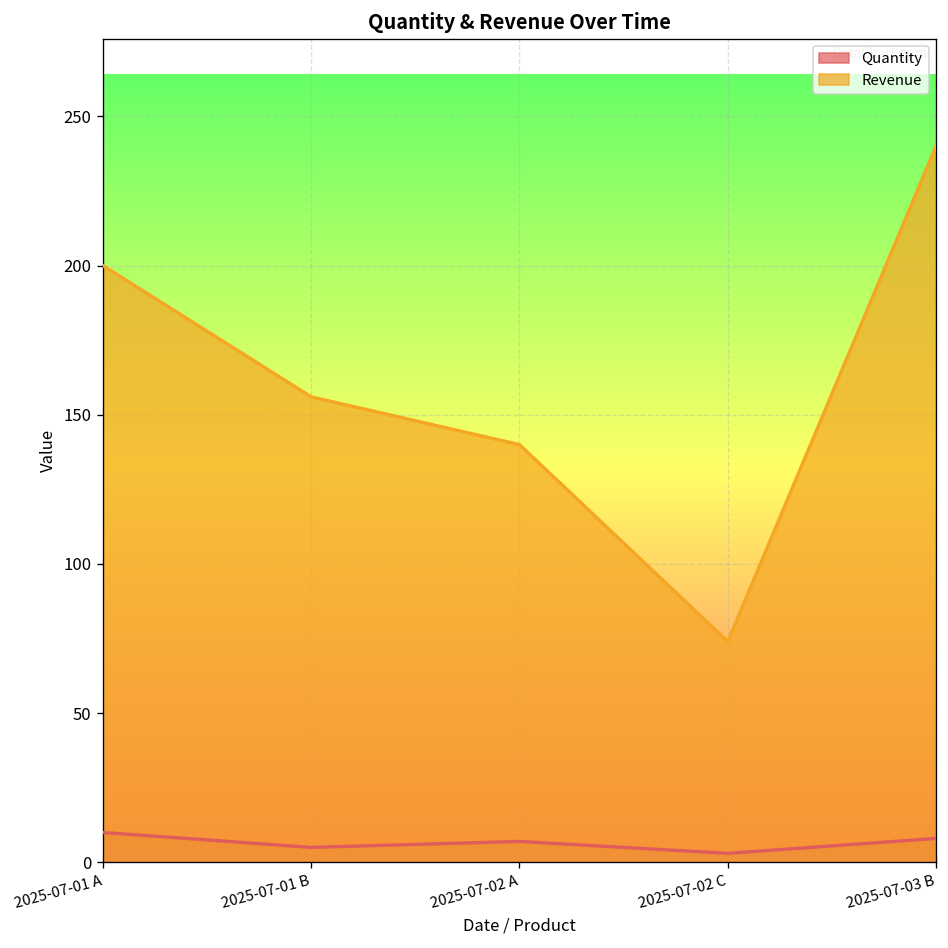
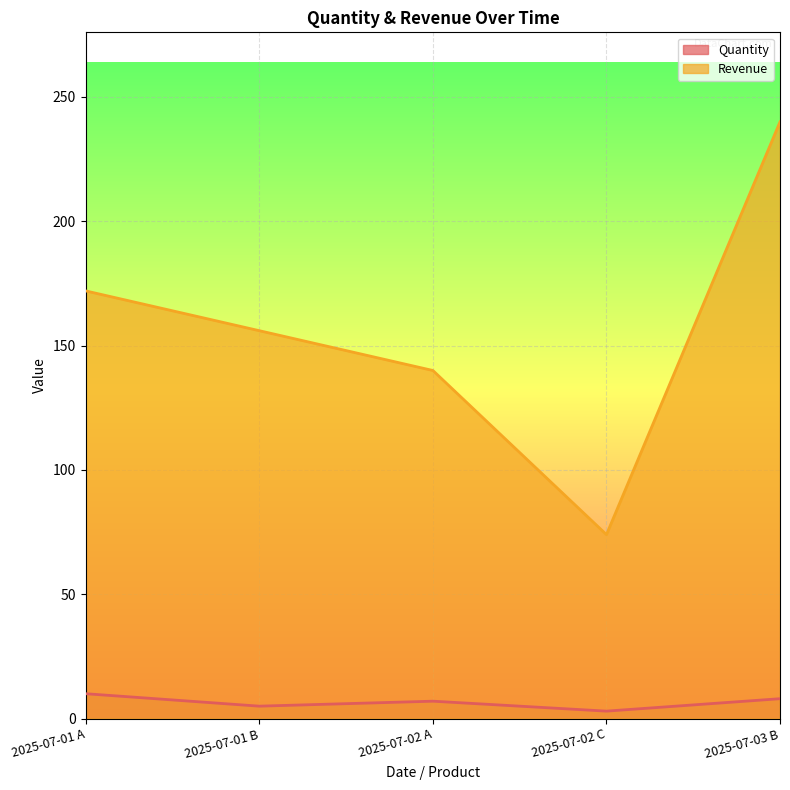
Revenue, 2025-07-01 A: 200 -> 172
